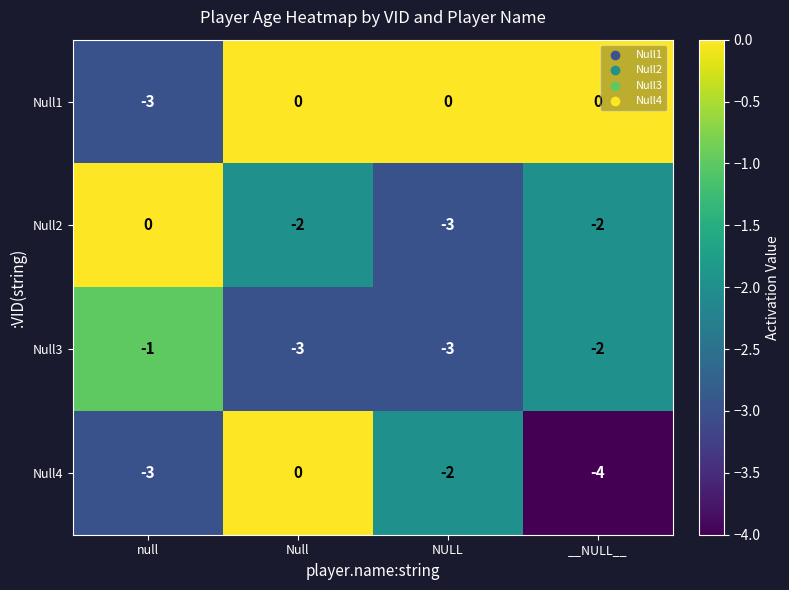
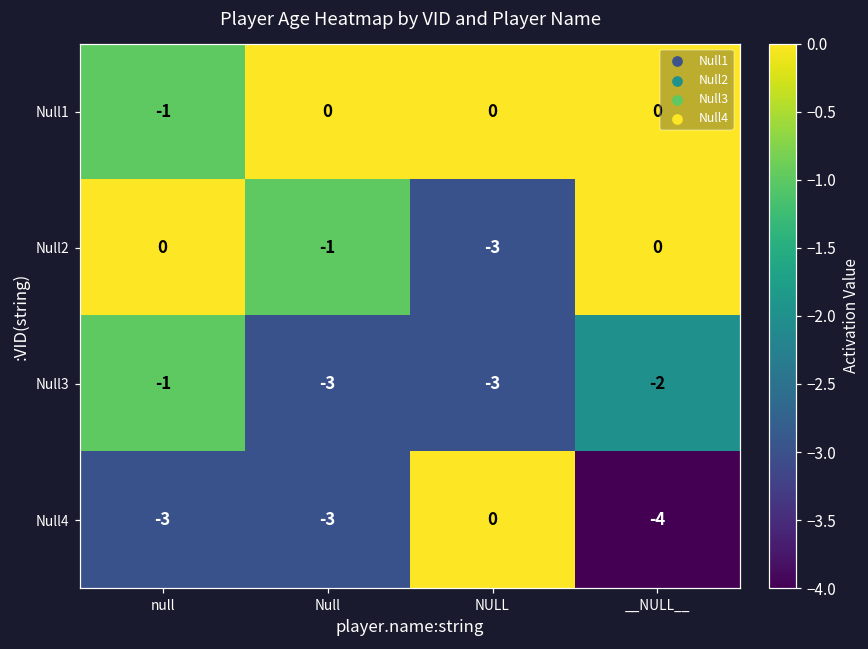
Null1, null: -3 -> -1
Null2, Null: -2 -> -1
Null2, __NULL__: -2 -> 0
Null4, Null: 0 -> -3
Null4, NULL: -2 -> 0
